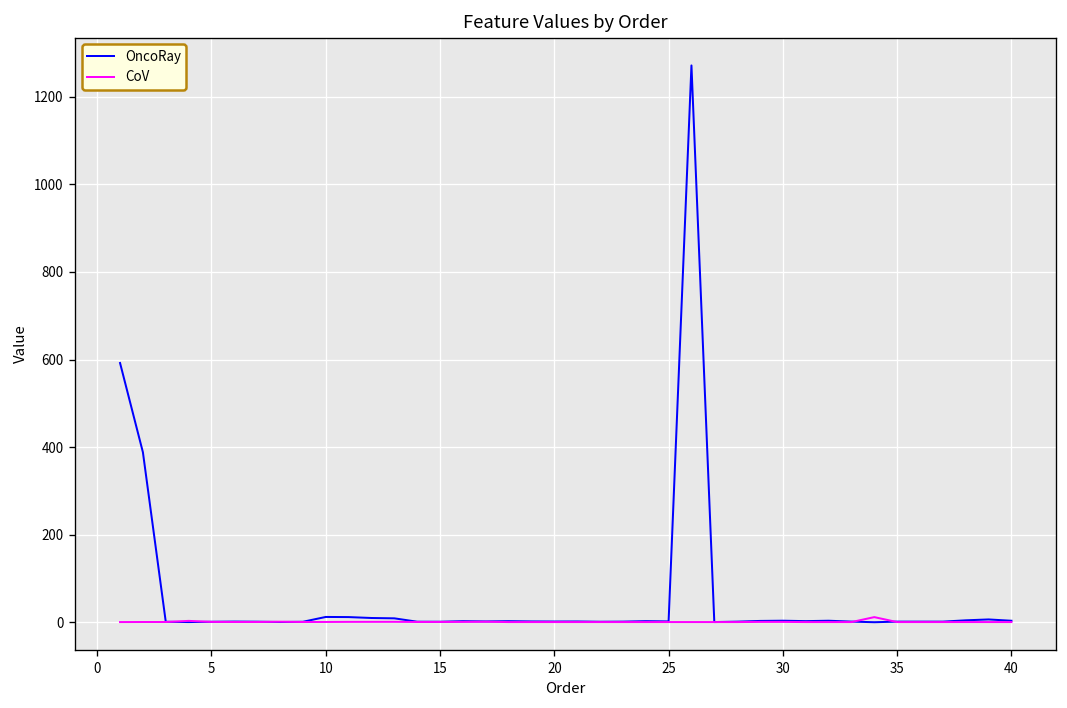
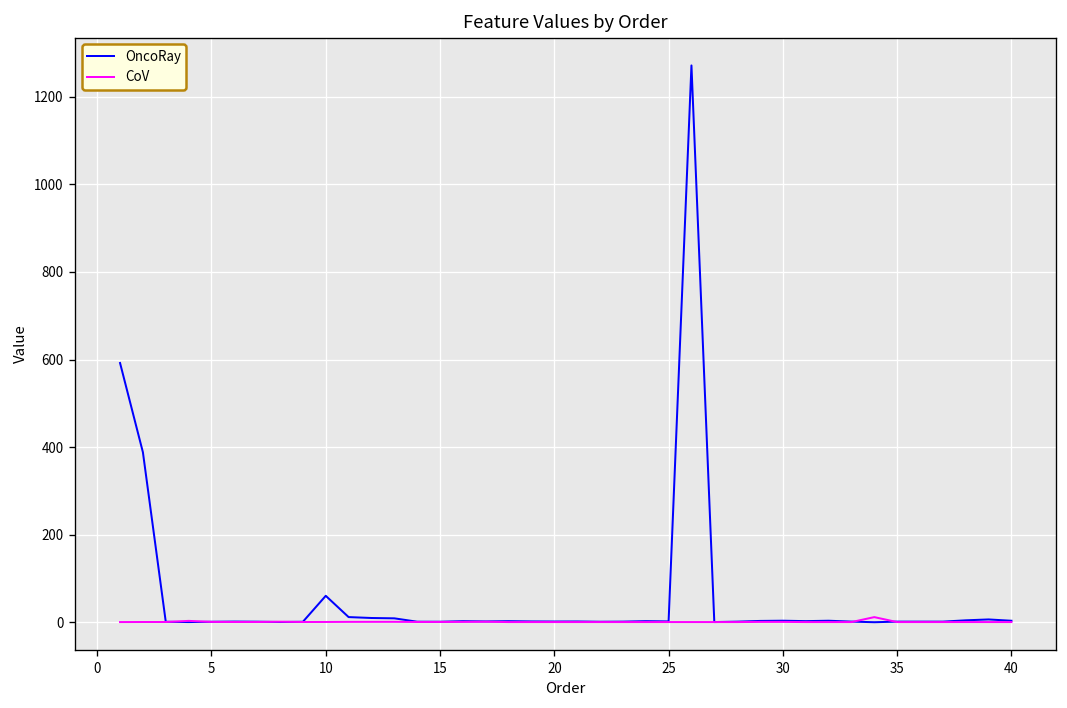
OncoRay, 10: 10 -> 60
